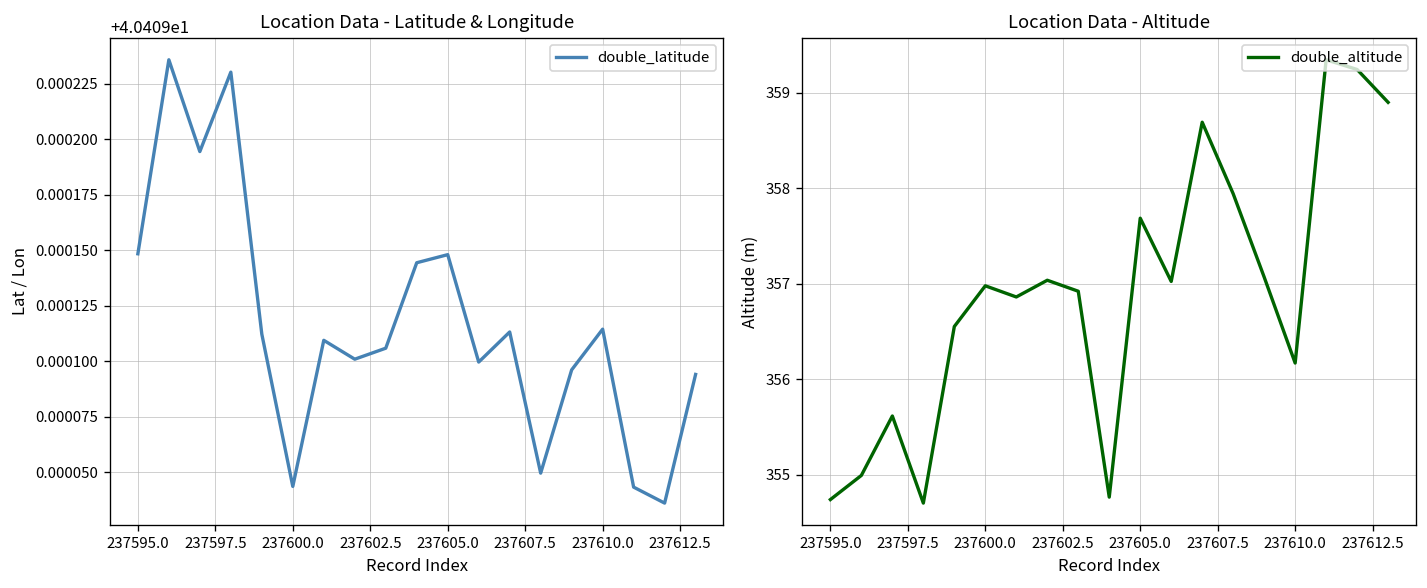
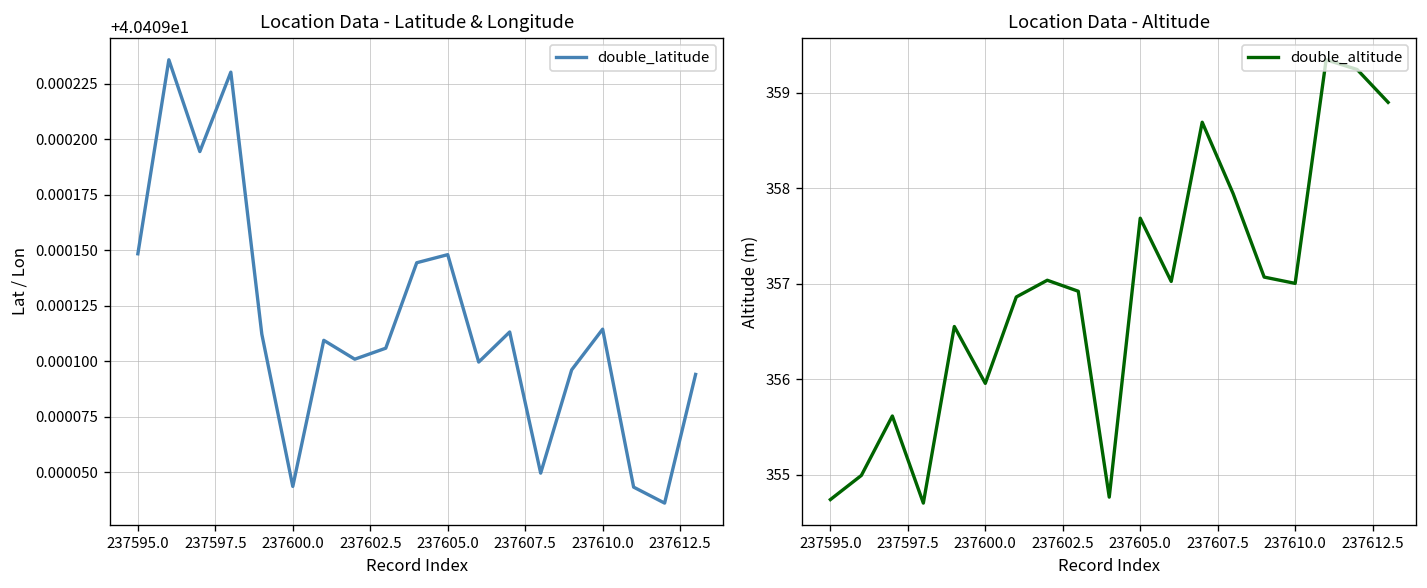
Location Data - Altitude, 237600.0: 357.0 -> 356.0
Location Data - Altitude, 237610.0: 356.2 -> 357.0
